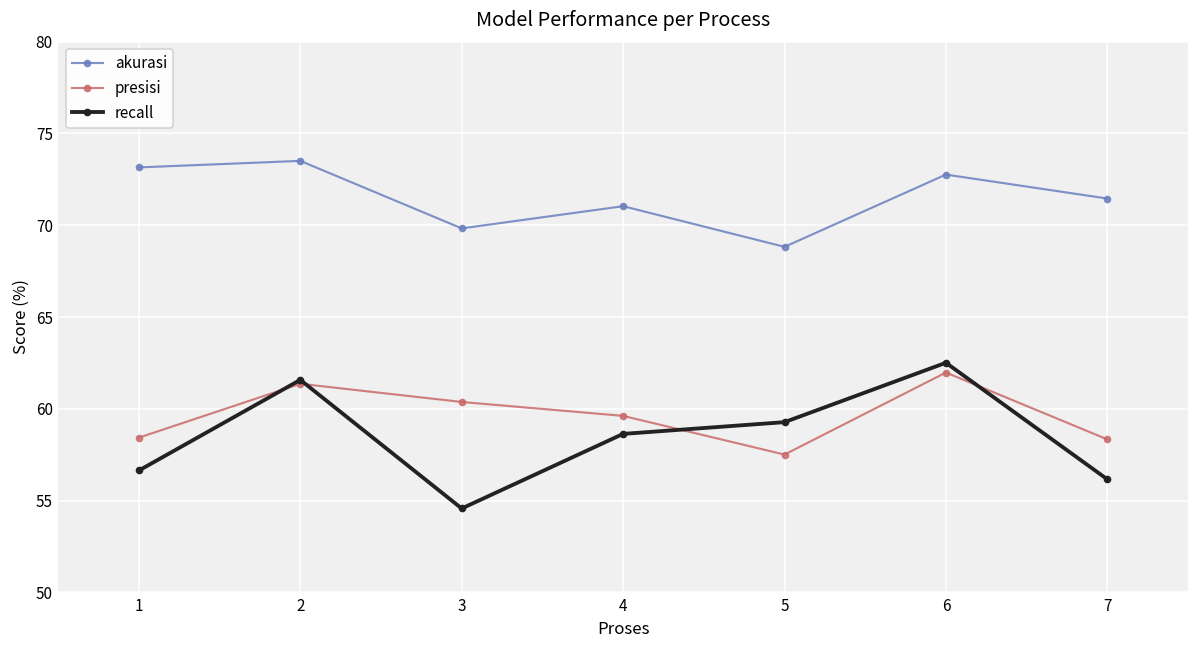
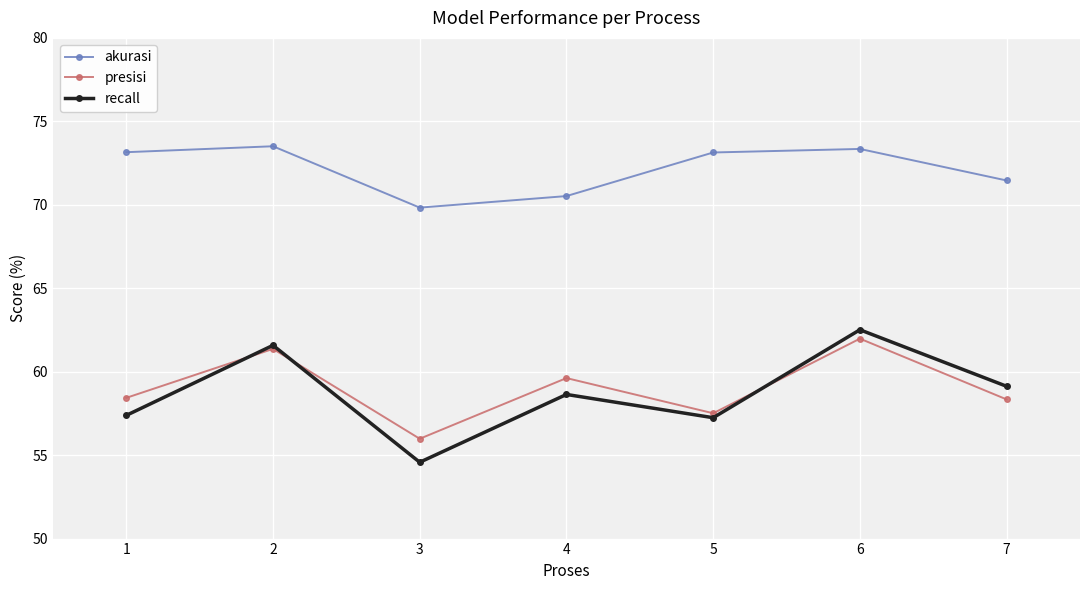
recall, 1: 56.6 -> 57.4
presisi, 3: 60.4 -> 56.0
akurasi, 4: 71.0 -> 70.5
akurasi, 5: 68.8 -> 73.1
recall, 5: 59.3 -> 57.2
akurasi, 6: 72.8 -> 73.3
recall, 7: 56.2 -> 59.1
